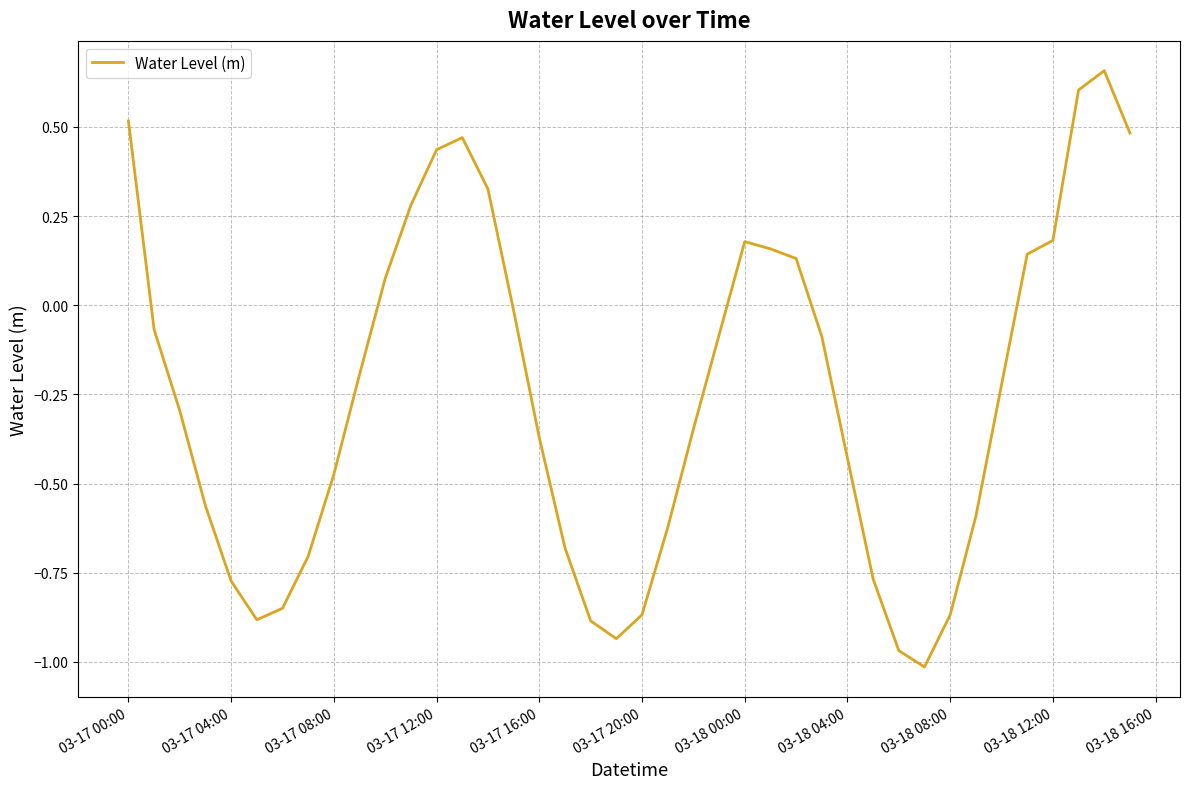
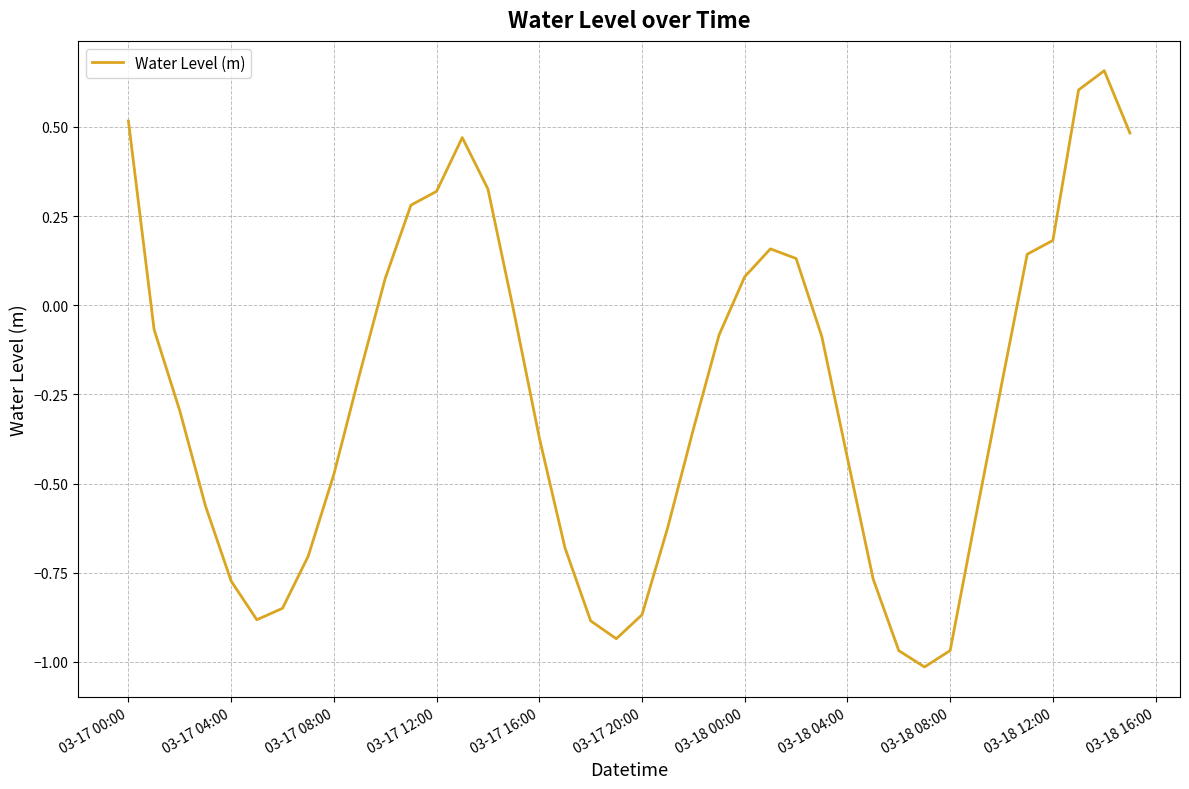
03-17 12:00: 0.44 -> 0.32
03-18 00:00: 0.18 -> 0.08
03-18 08:00: -0.87 -> -0.97
